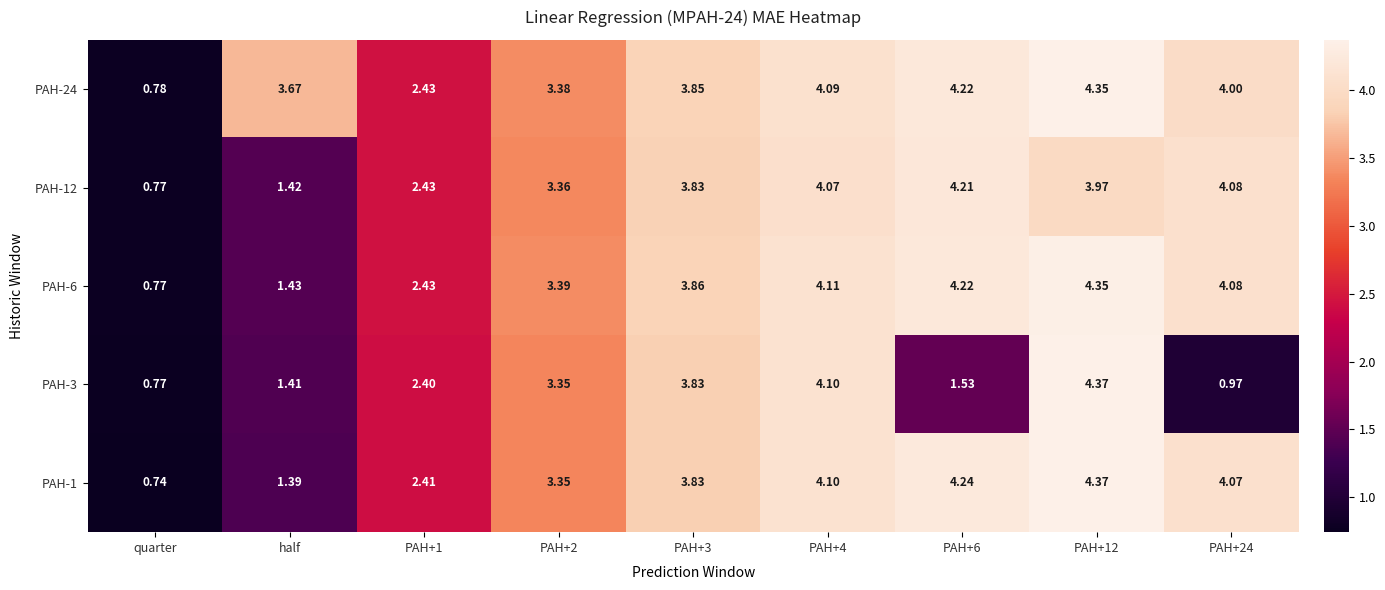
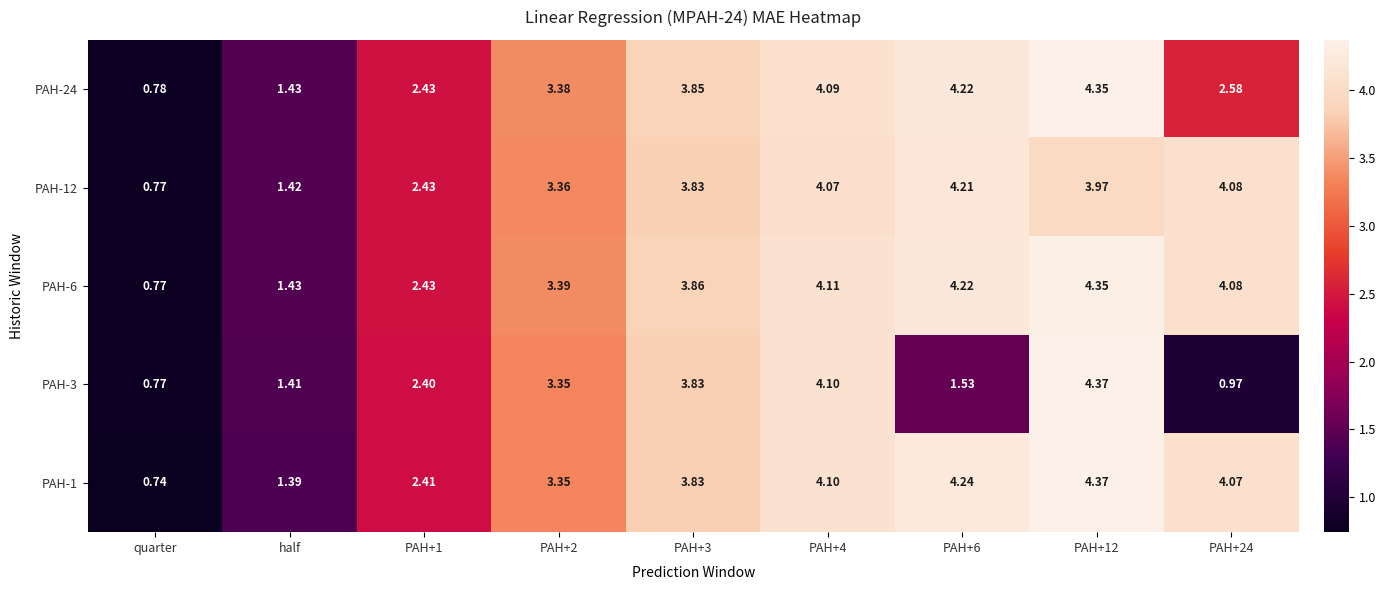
PAH-24, half: 3.67 -> 1.43
PAH-24, PAH+24: 4.00 -> 2.58
